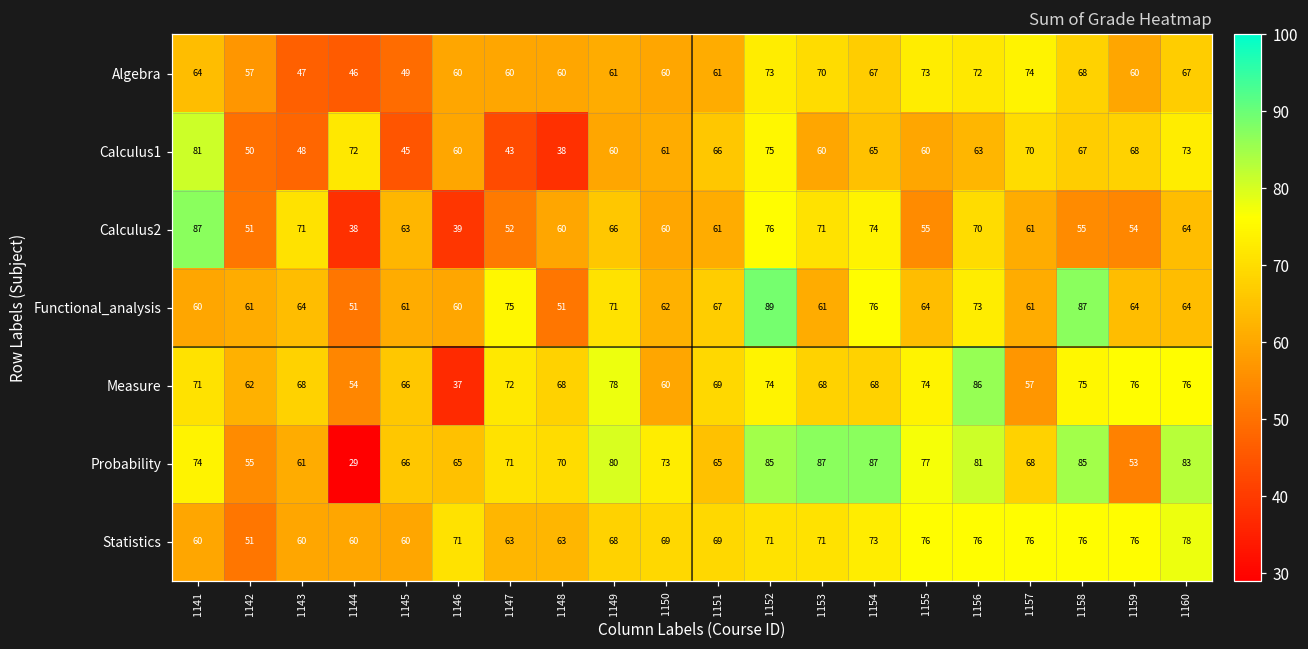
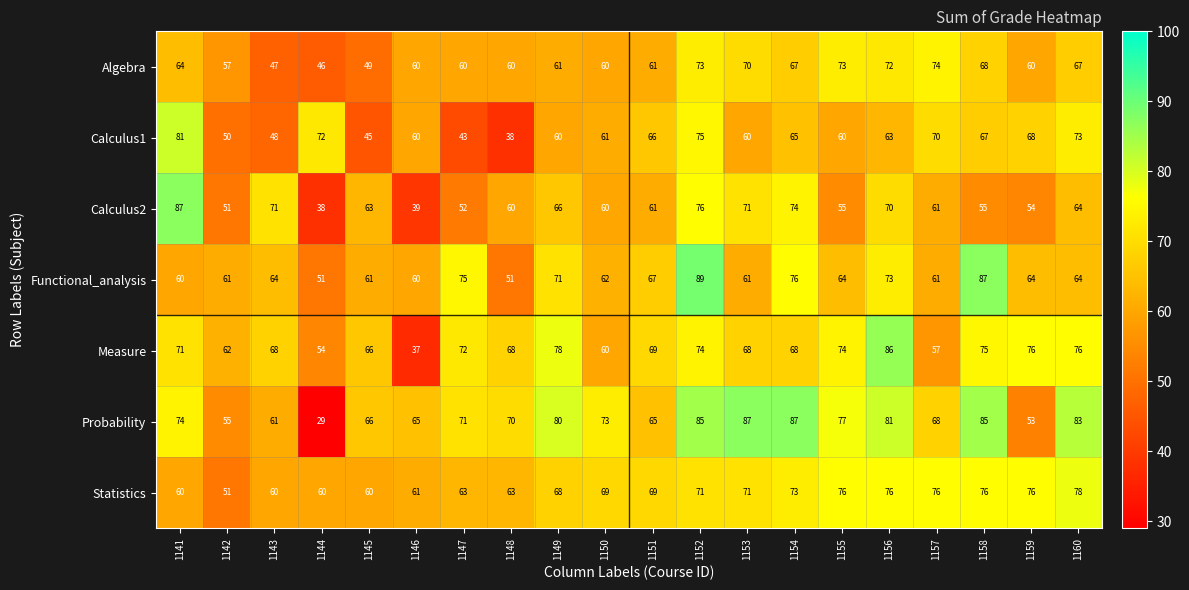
Statistics, 1146: 71 -> 61
